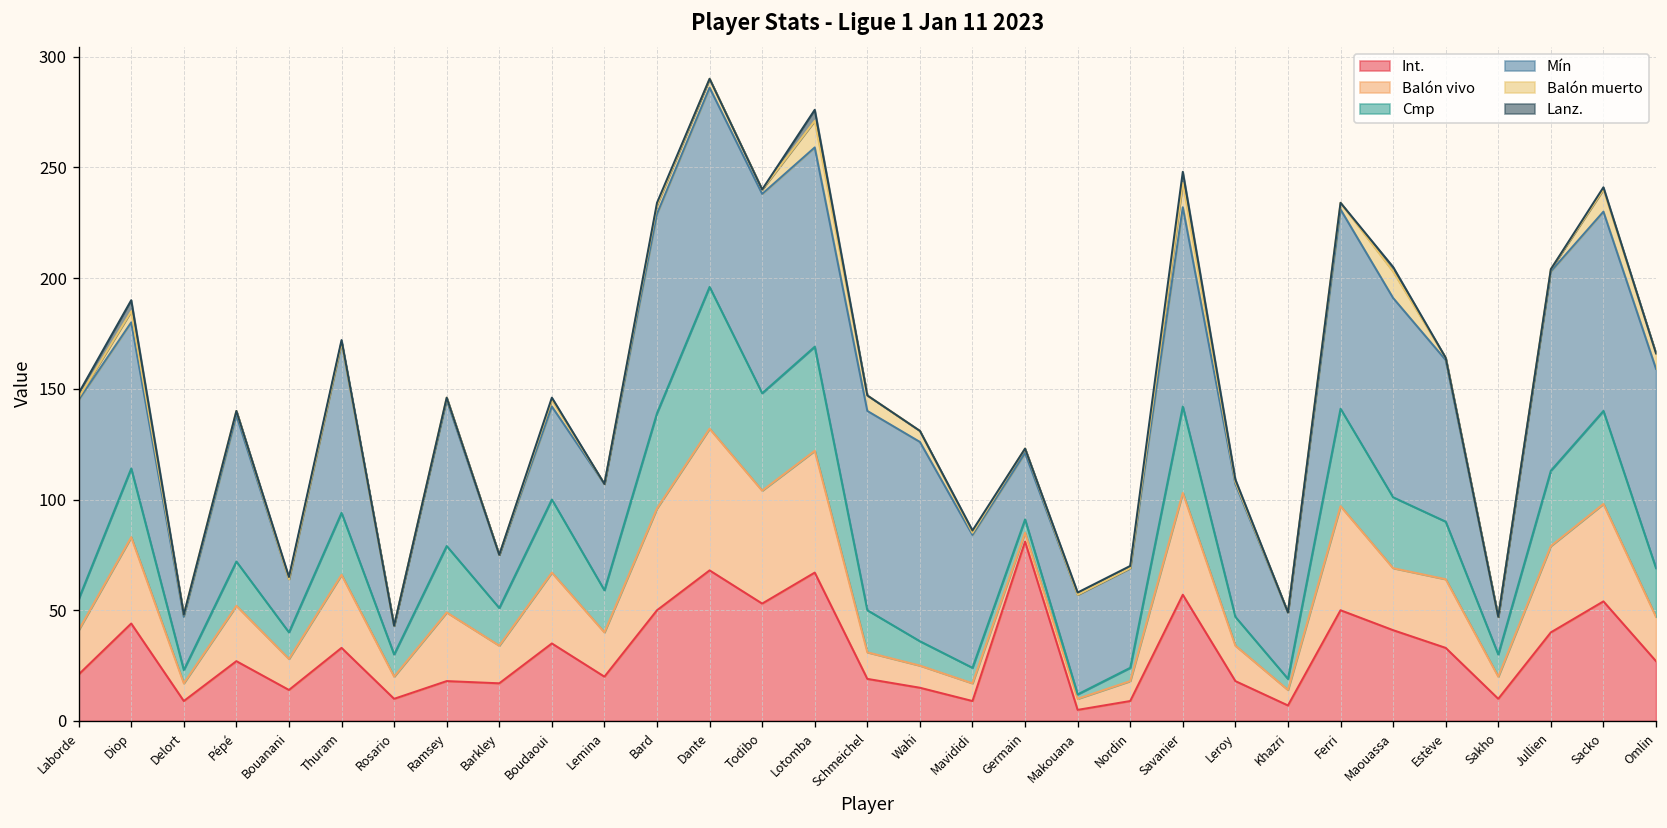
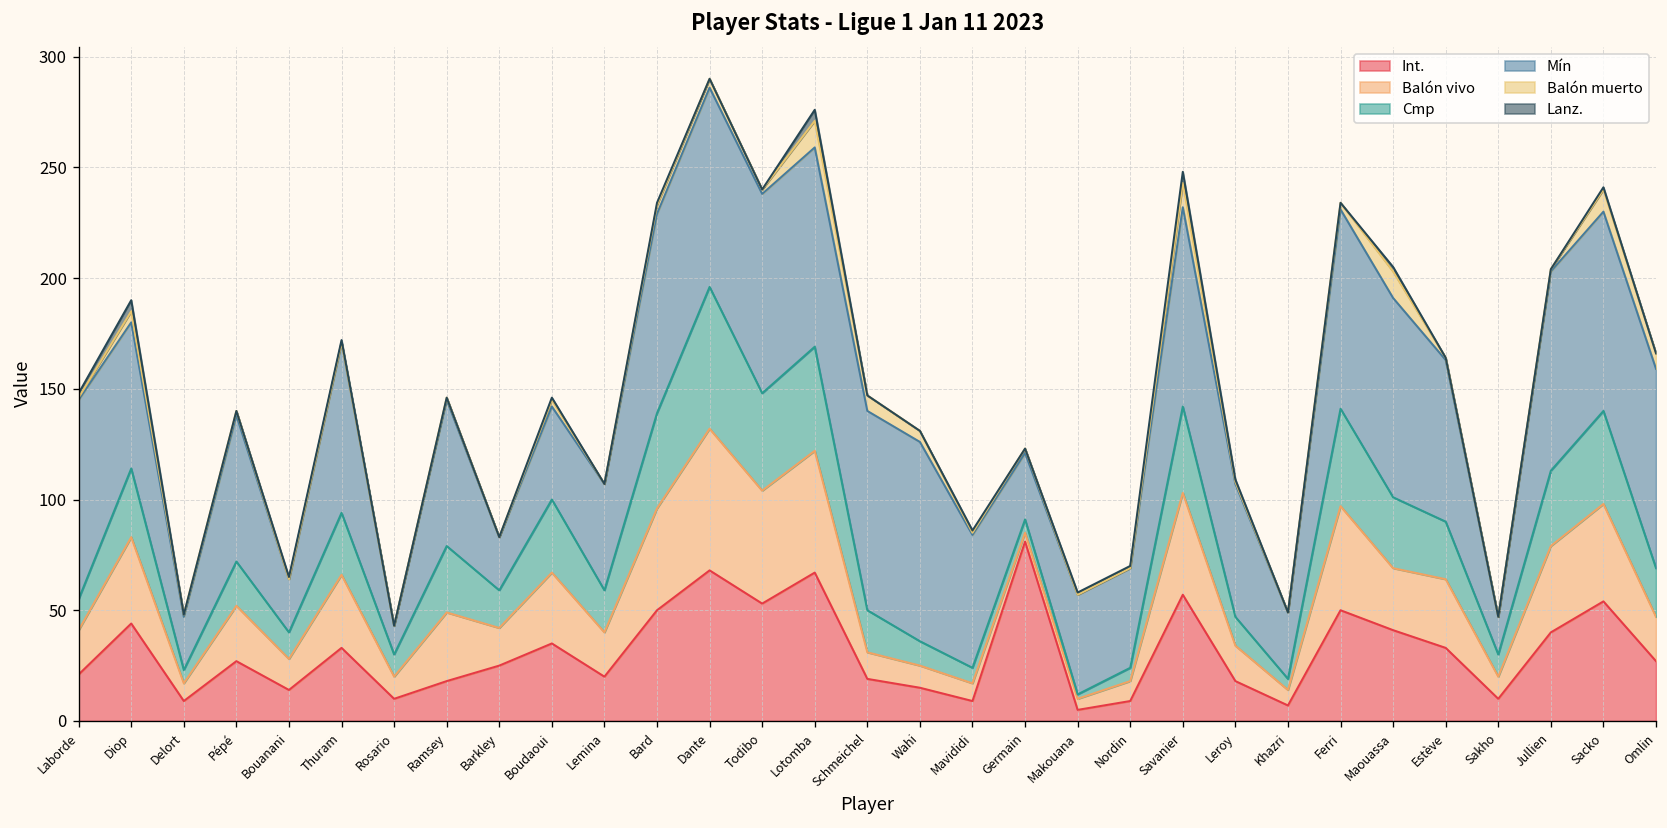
Int., Barkley: 17 -> 25
